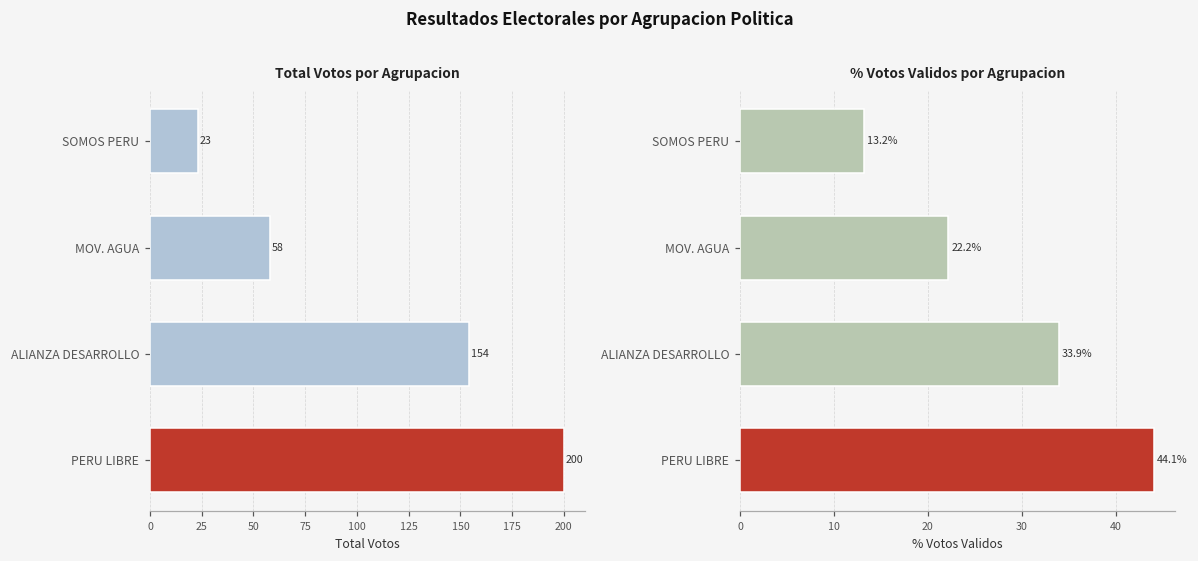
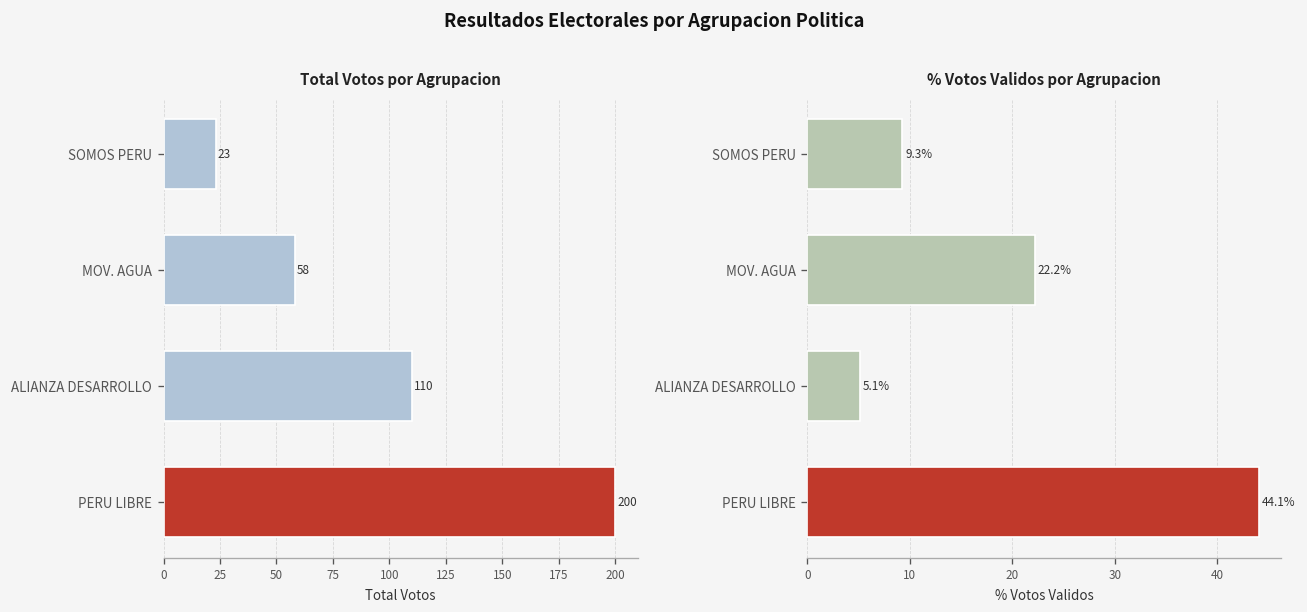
Total Votos por Agrupacion, ALIANZA DESARROLLO: 154 -> 110
% Votos Validos por Agrupacion, SOMOS PERU: 13.2% -> 9.3%
% Votos Validos por Agrupacion, ALIANZA DESARROLLO: 33.9% -> 5.1%
